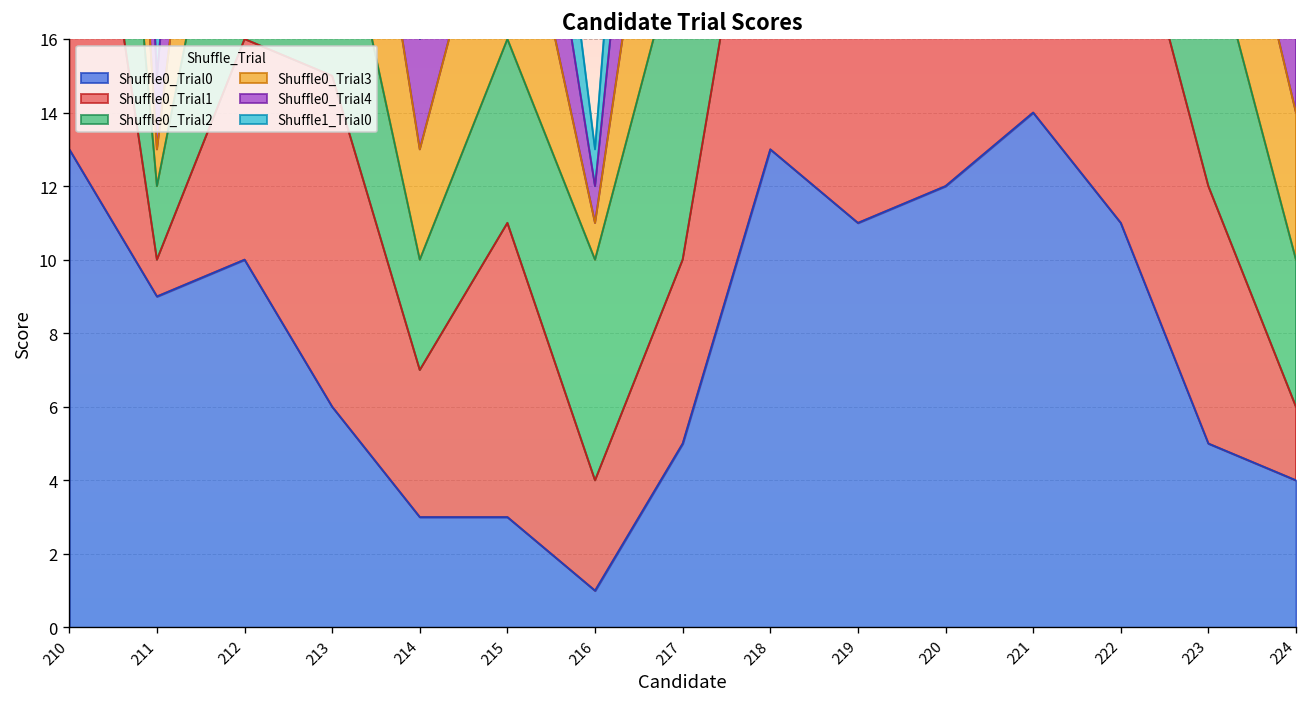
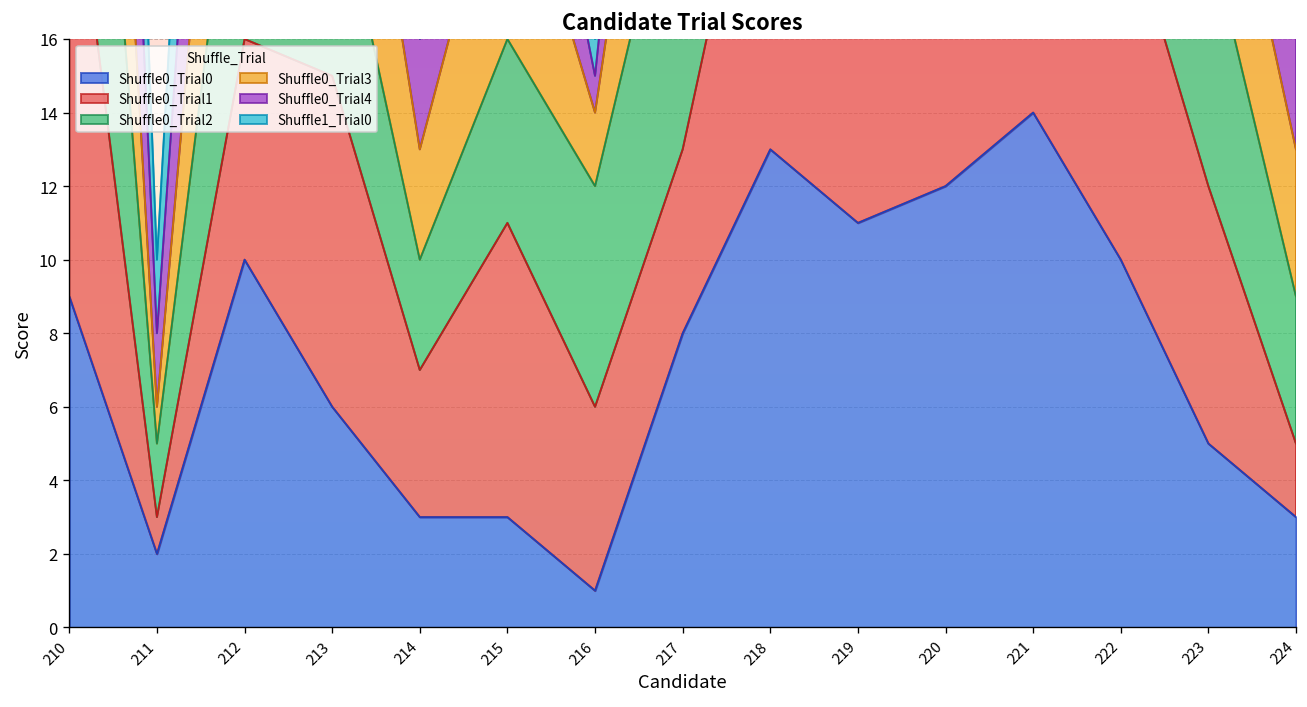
Shuffle0_Trial0, 210: 13 -> 9
Shuffle0_Trial0, 211: 9 -> 2
Shuffle0_Trial1, 216: 3 -> 5
Shuffle0_Trial3, 216: 1 -> 2
Shuffle0_Trial0, 217: 5 -> 8
Shuffle0_Trial0, 222: 11 -> 10
Shuffle0_Trial0, 224: 4 -> 3
